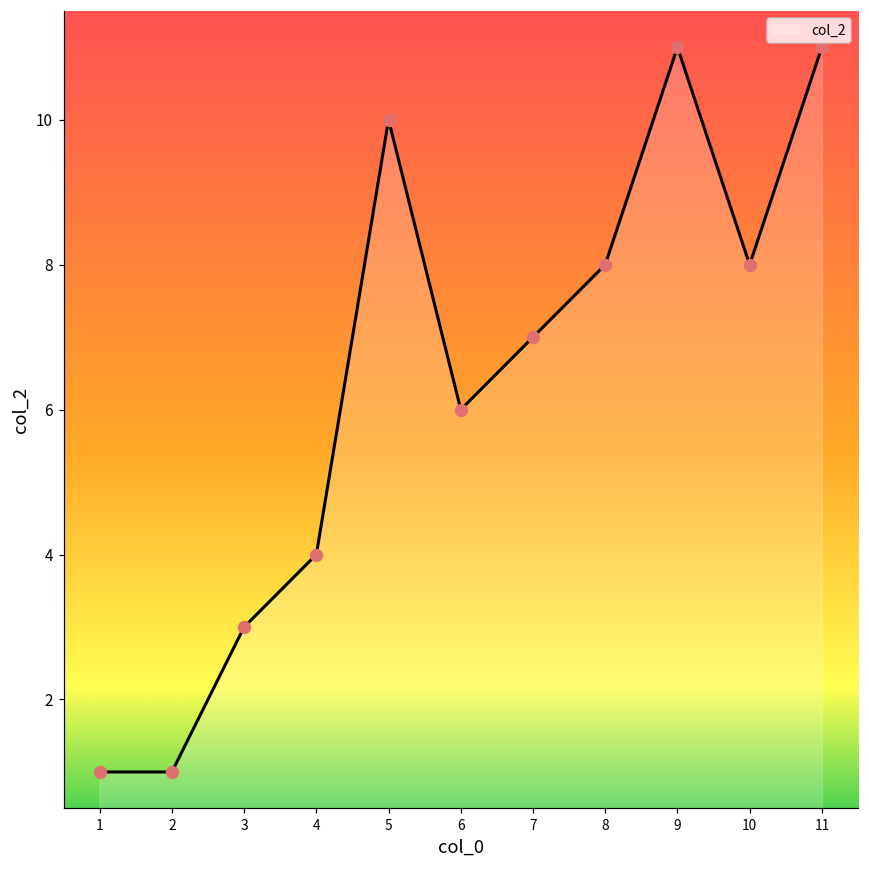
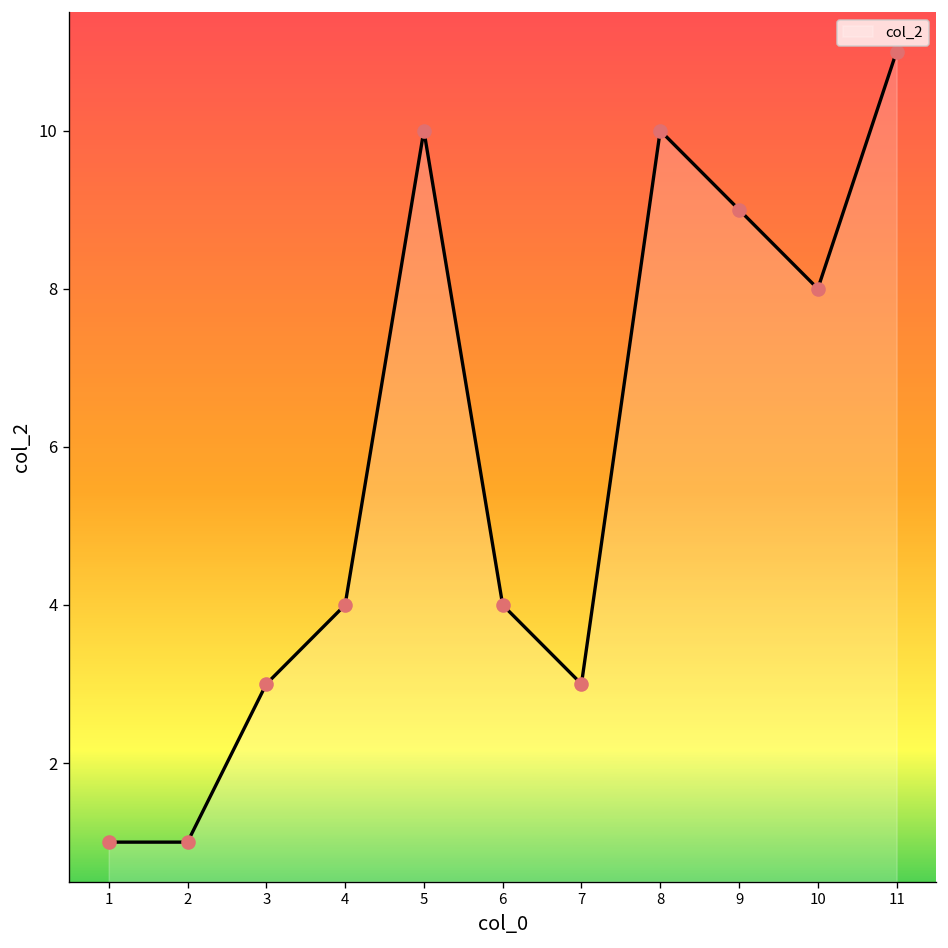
6: 6 -> 4
7: 7 -> 3
8: 8 -> 10
9: 11 -> 9
